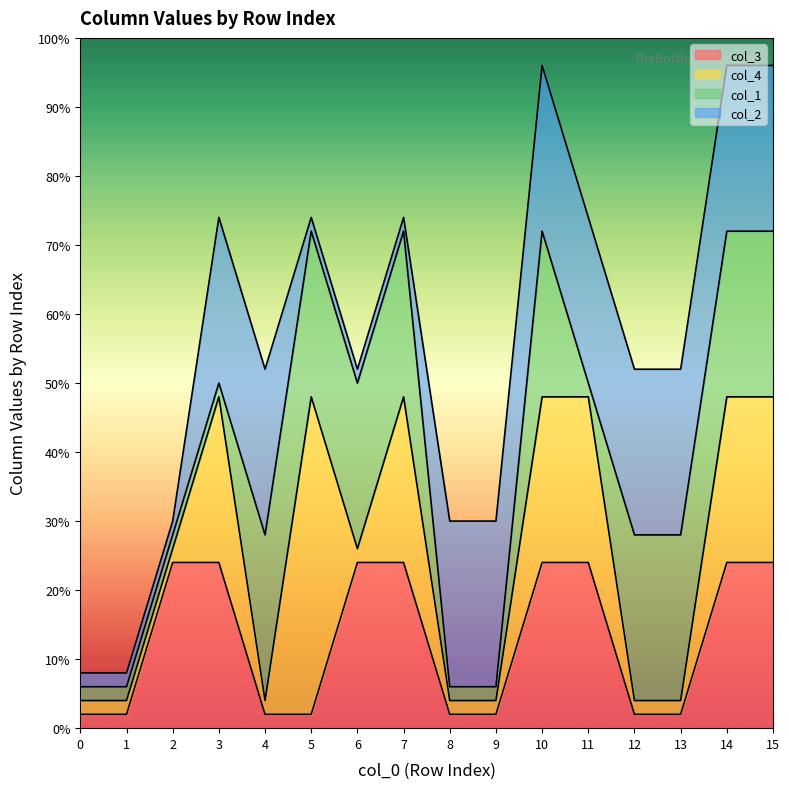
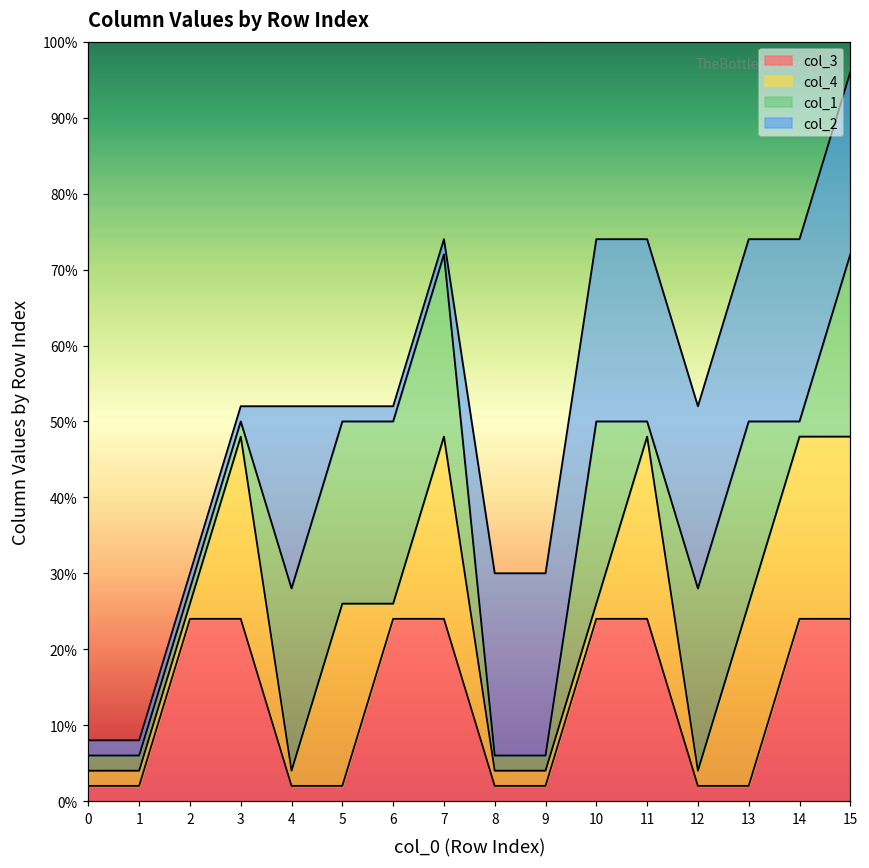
col_2, 3: 24% -> 2%
col_4, 5: 46% -> 24%
col_4, 10: 24% -> 2%
col_4, 13: 2% -> 24%
col_1, 14: 24% -> 2%
